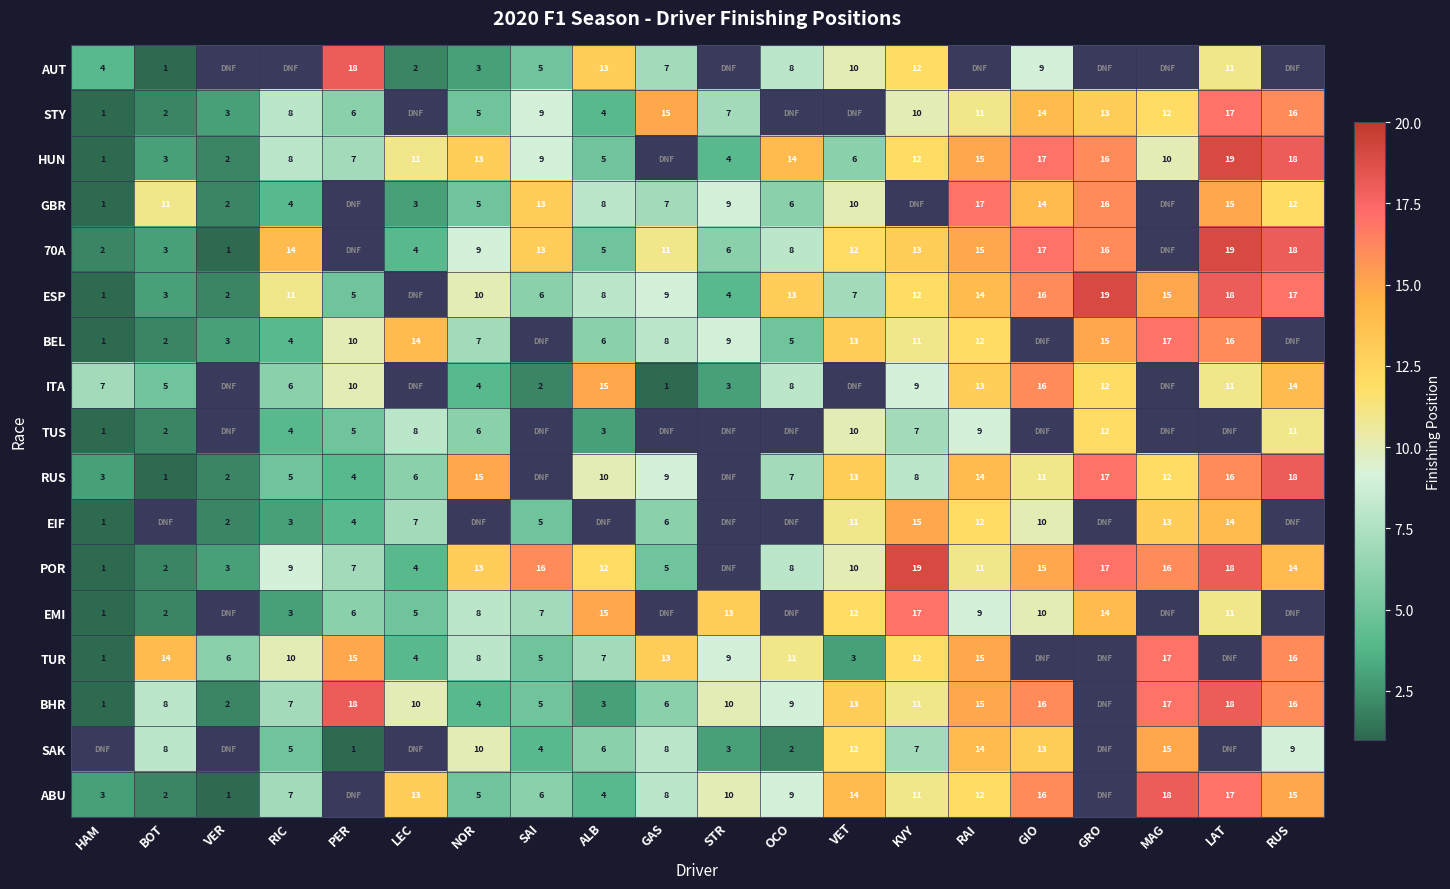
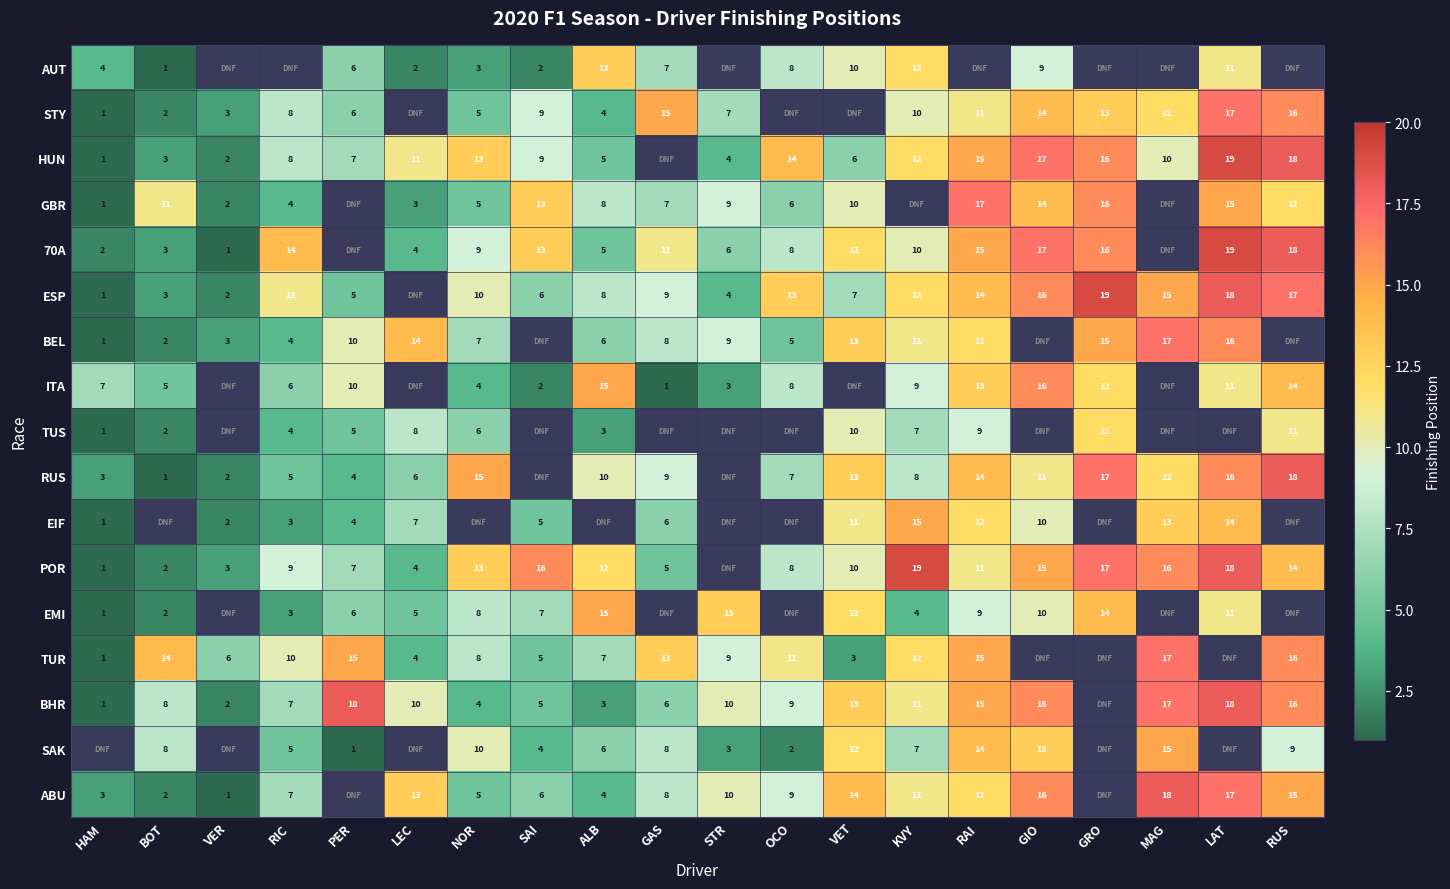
AUT, PER: 18 -> 6
AUT, SAI: 5 -> 2
70A, KVY: 13 -> 10
EMI, KVY: 17 -> 4
